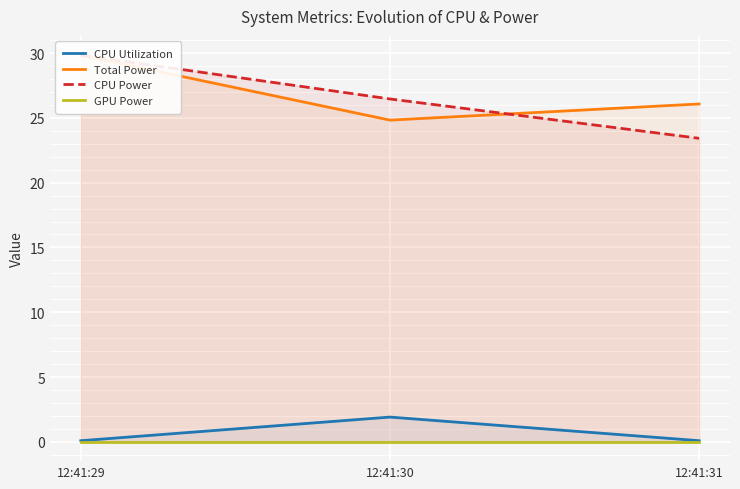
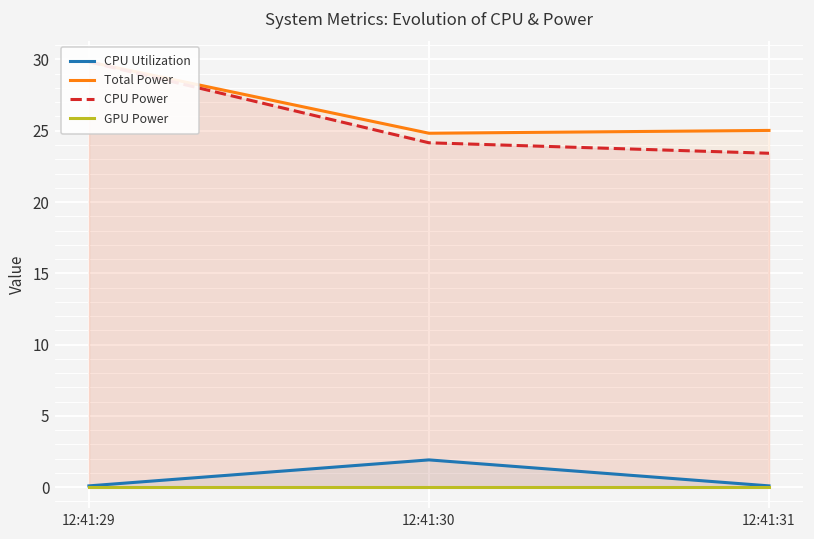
CPU Power, 12:41:30: 26.5 -> 24.2
Total Power, 12:41:31: 26.1 -> 25.0
